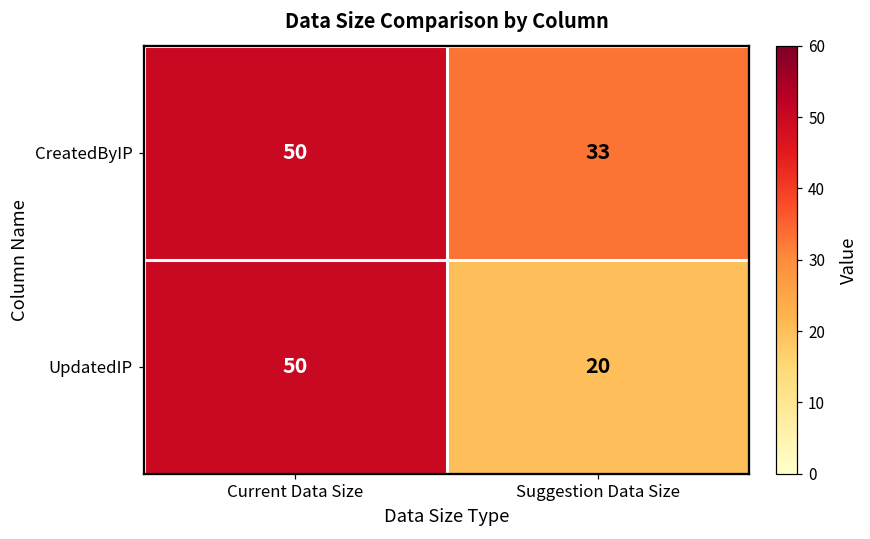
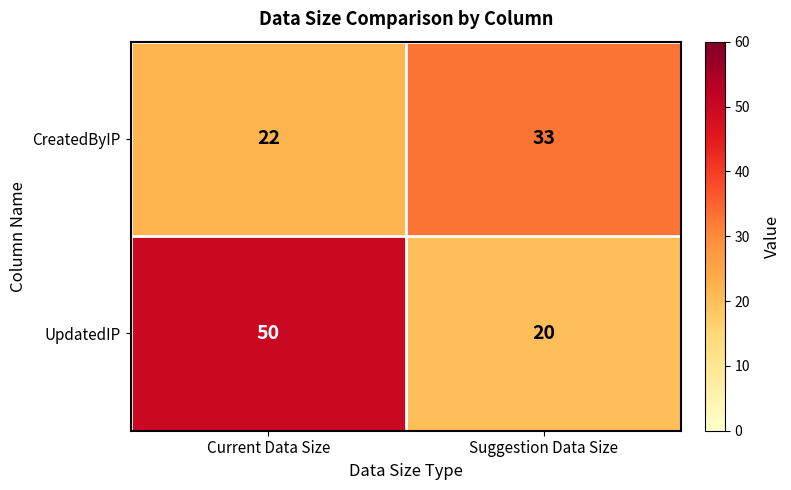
CreatedByIP, Current Data Size: 50 -> 22
